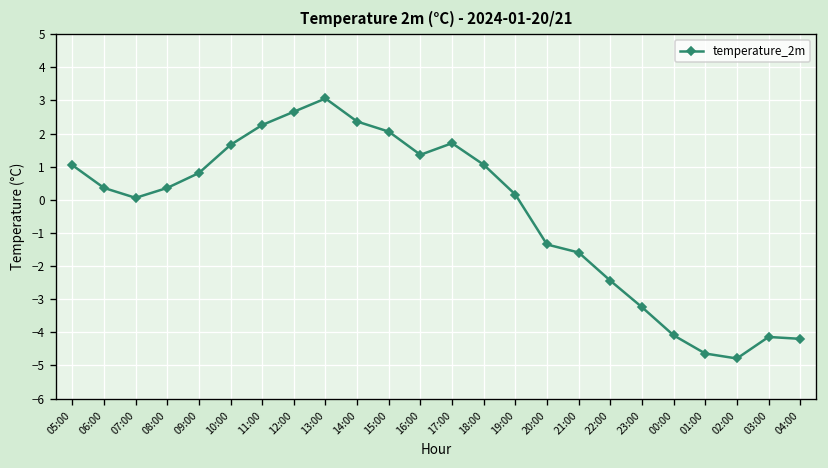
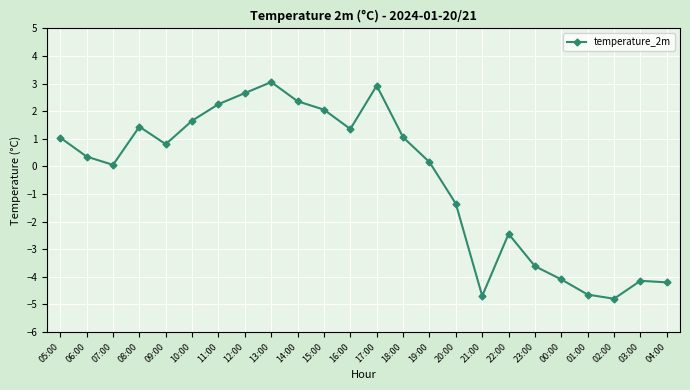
08:00: 0.4 -> 1.4
17:00: 1.7 -> 2.9
21:00: -1.6 -> -4.7
23:00: -3.2 -> -3.6
